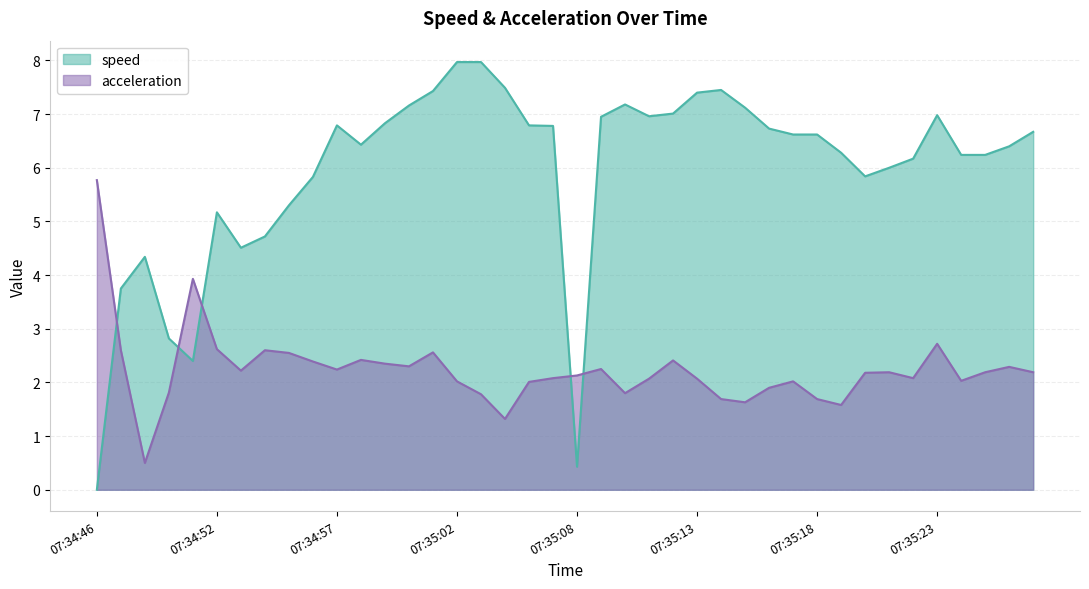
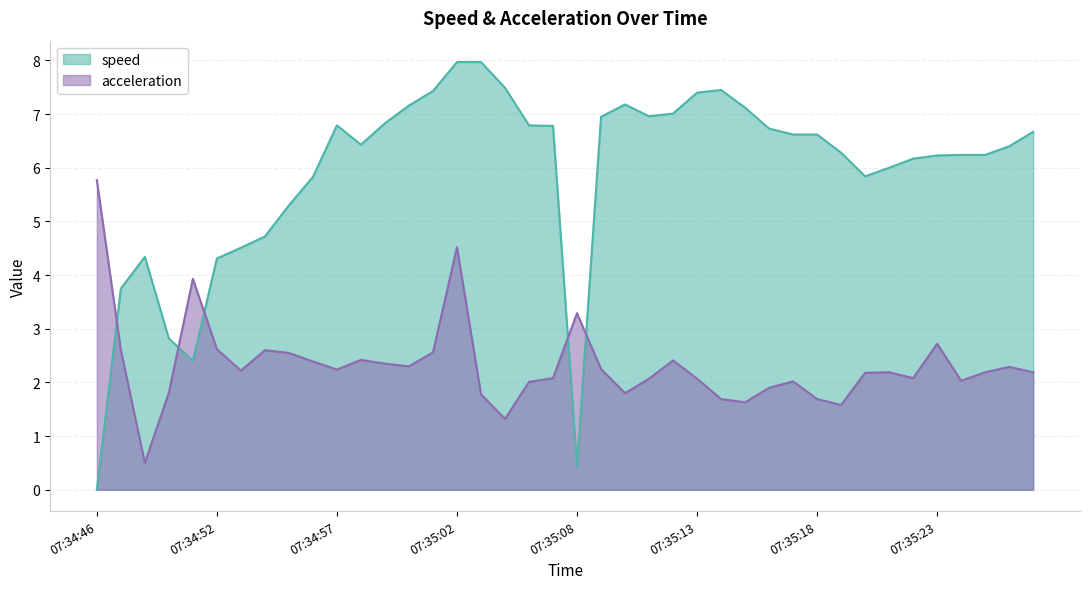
speed, 07:34:52: 5.2 -> 4.3
acceleration, 07:35:02: 2.0 -> 4.5
acceleration, 07:35:08: 2.1 -> 3.3
speed, 07:35:23: 7.0 -> 6.2
